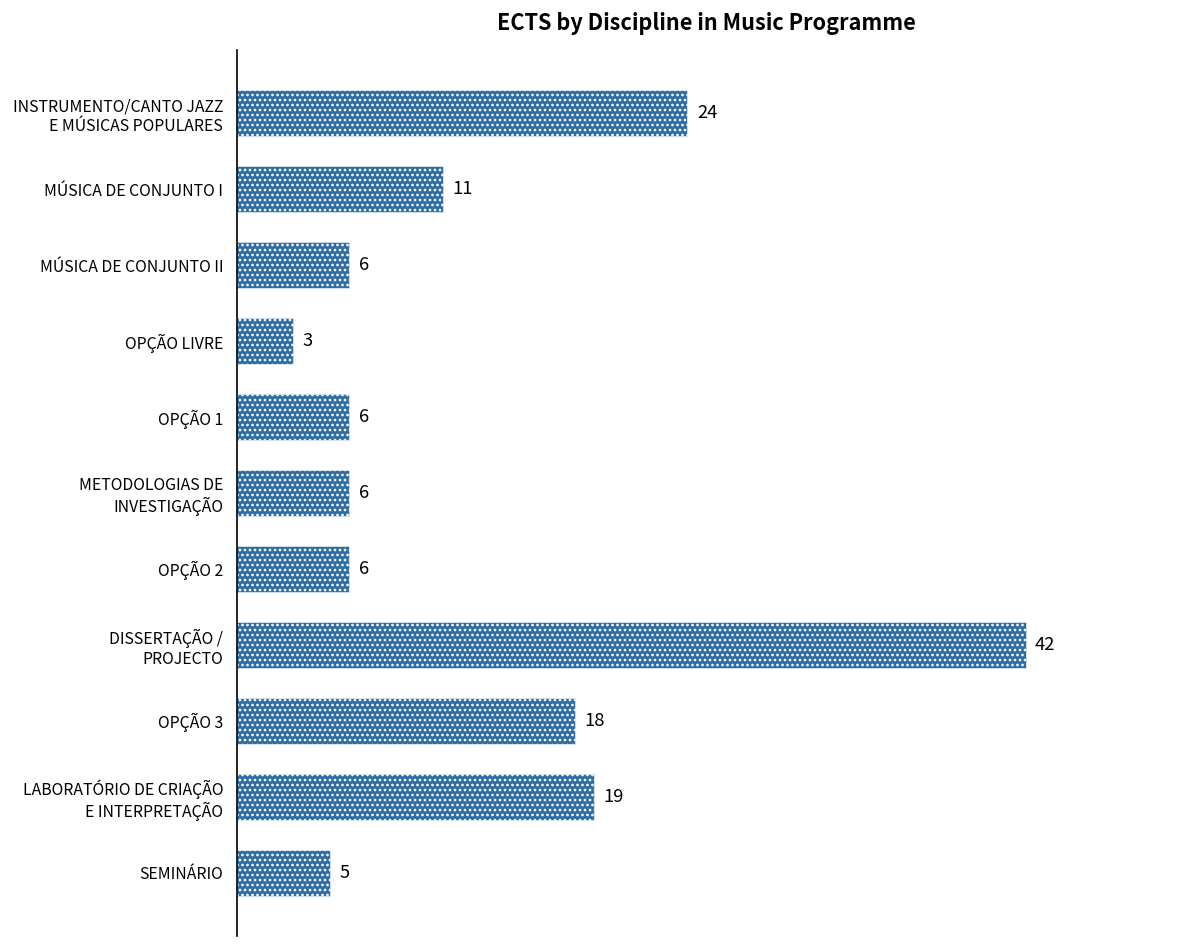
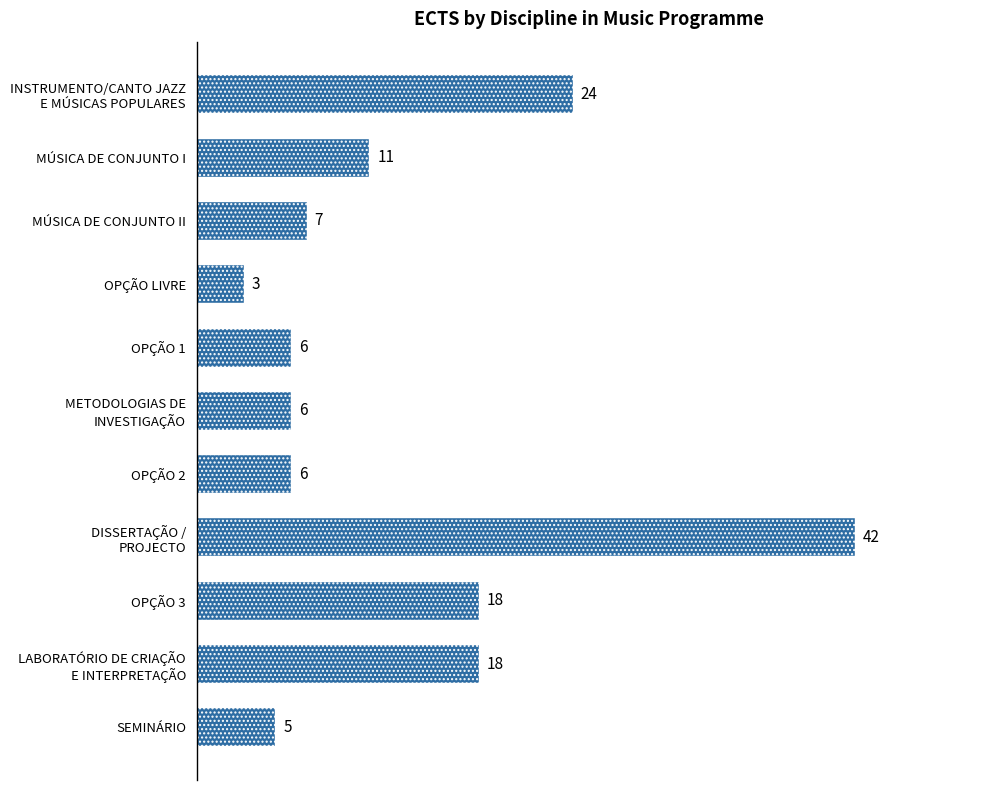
MÚSICA DE CONJUNTO II: 6 -> 7
LABORATÓRIO DE CRIAÇÃO E INTERPRETAÇÃO: 19 -> 18
